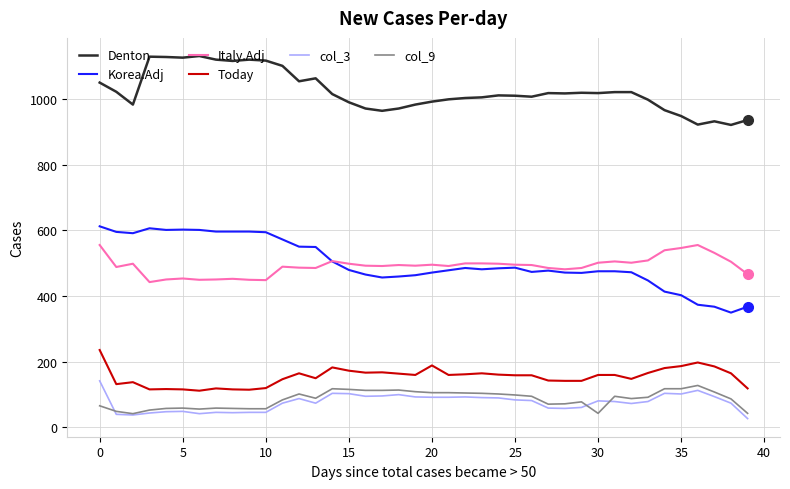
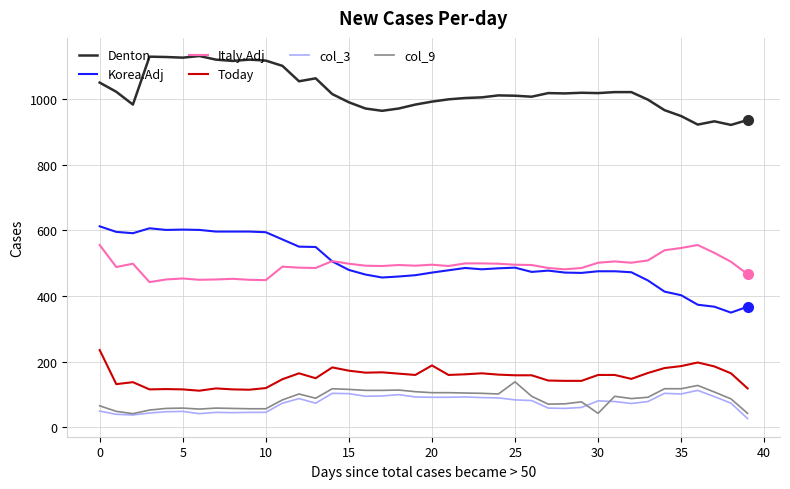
col_3, 0: 140 -> 50
col_9, 25: 100 -> 140
